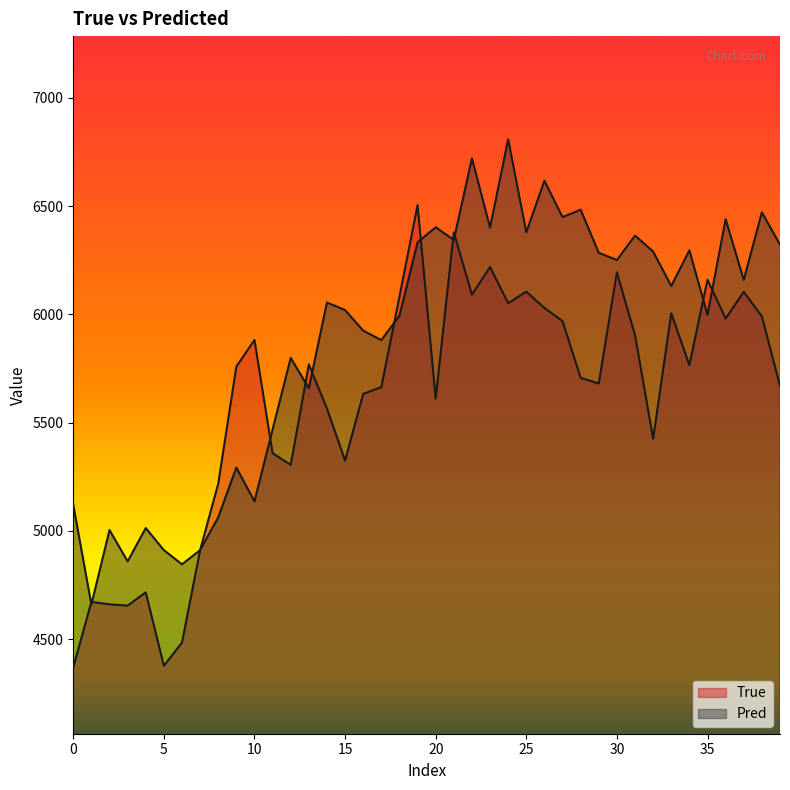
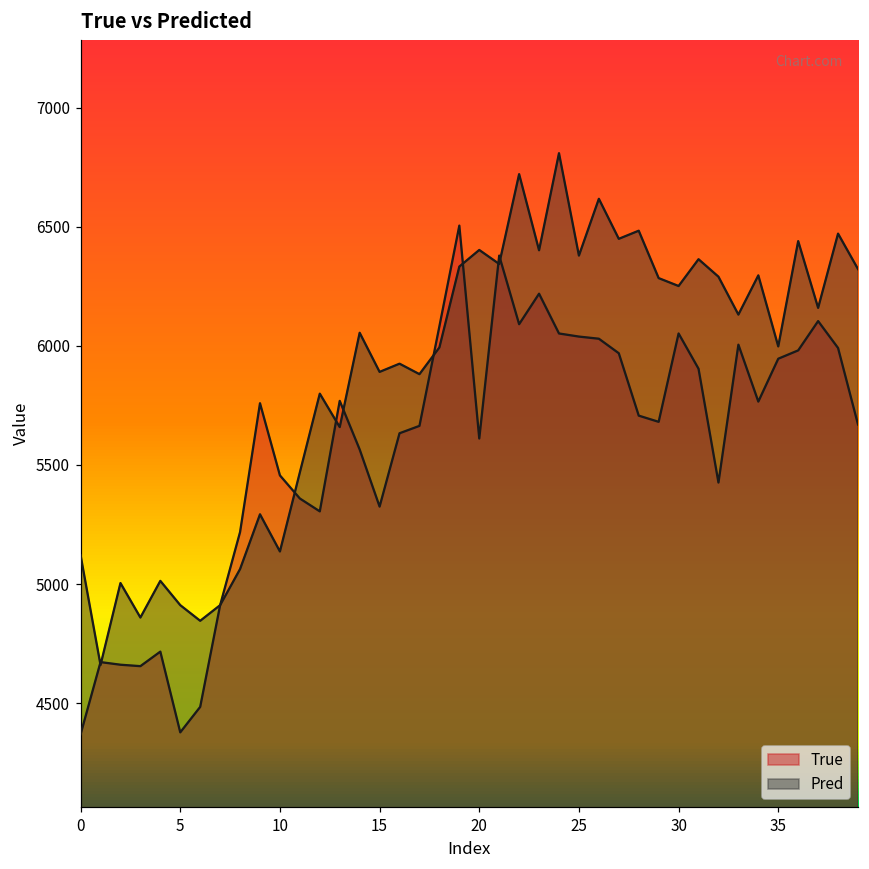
True, 10: 5880 -> 5460
Pred, 15: 6020 -> 5890
True, 25: 6110 -> 6040
True, 30: 6190 -> 6050
True, 35: 6160 -> 5950
